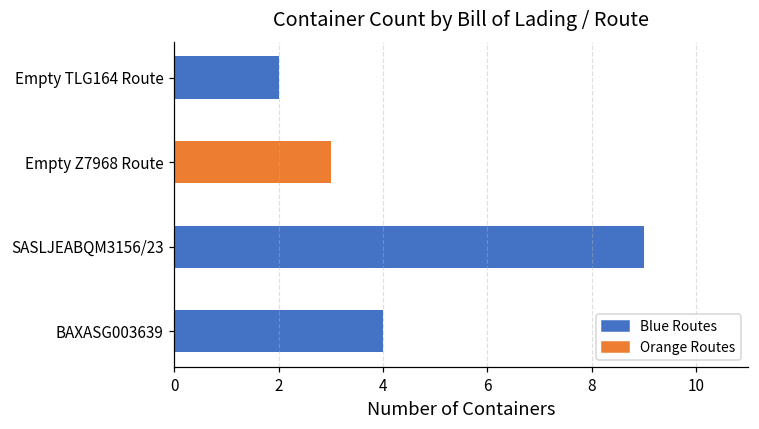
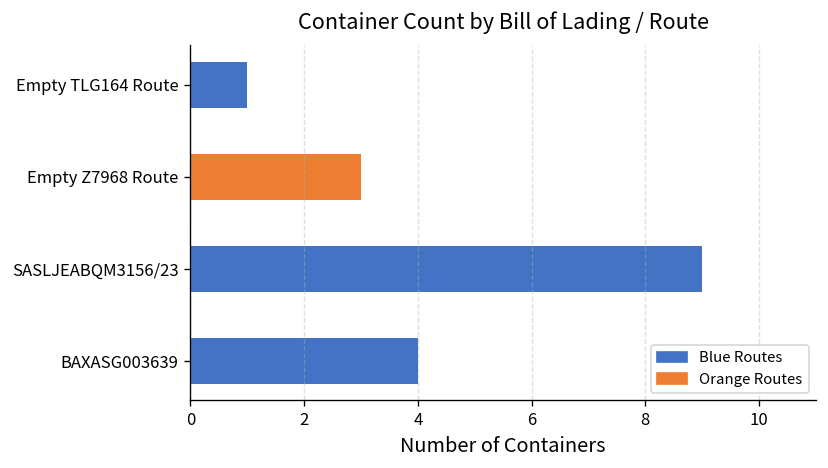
Empty TLG164 Route: 2 -> 1
